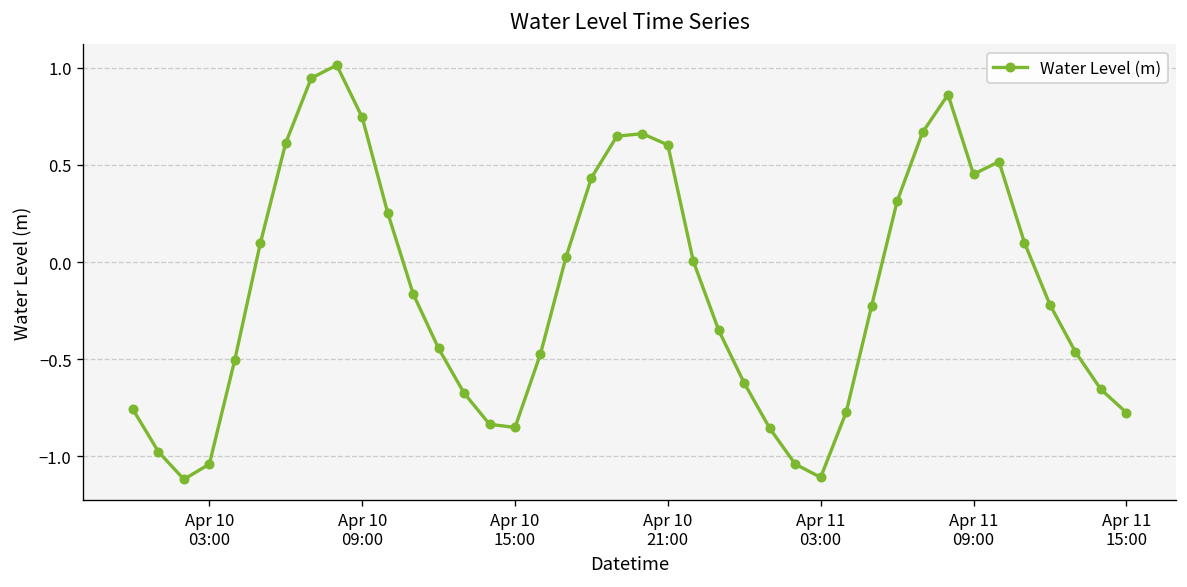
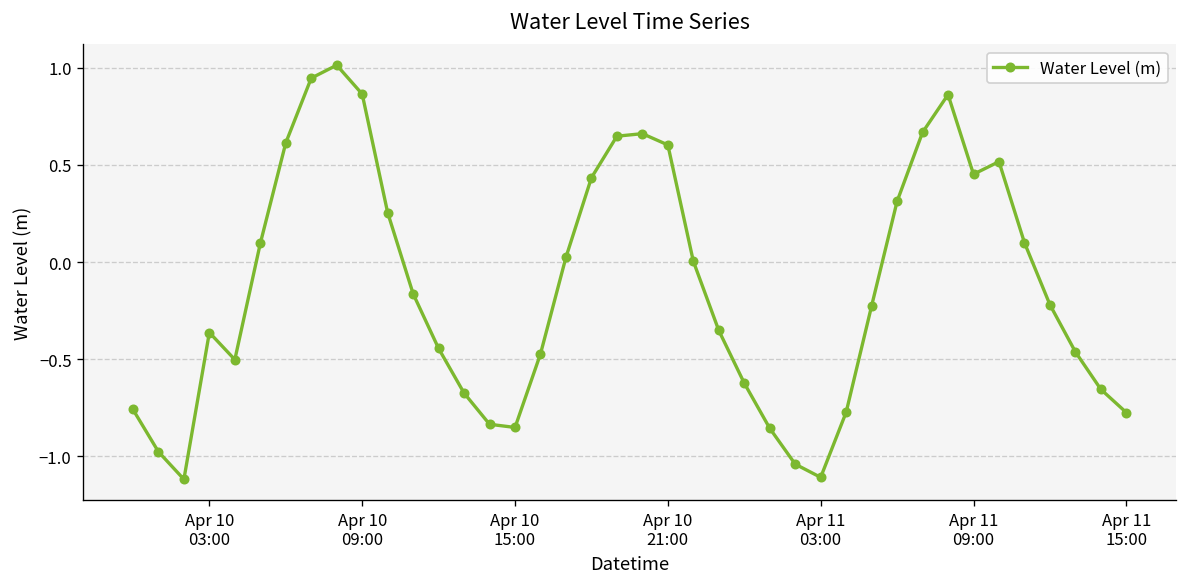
Apr 10 03:00: -1.04 -> -0.36
Apr 10 09:00: 0.74 -> 0.86
